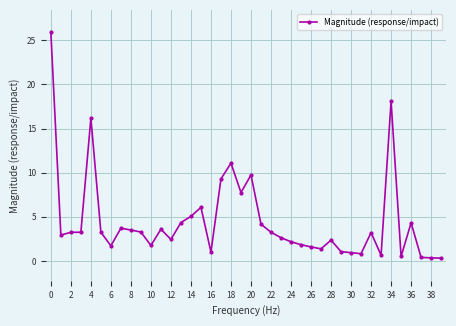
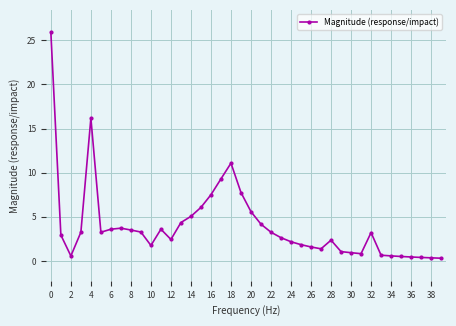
2: 3 -> 1
6: 2 -> 4
16: 1 -> 8
20: 10 -> 6
34: 18 -> 1
36: 4 -> 0
